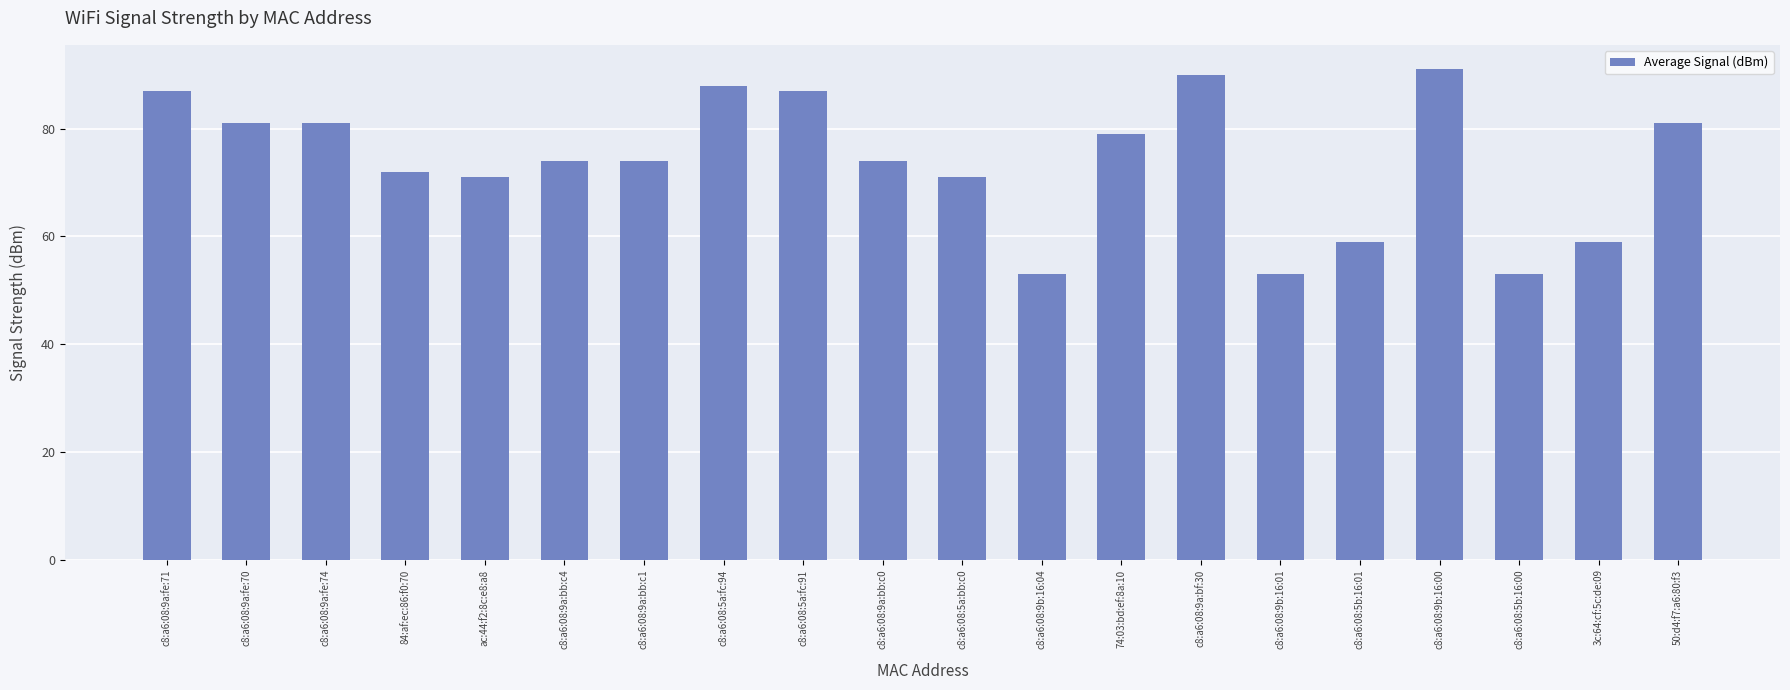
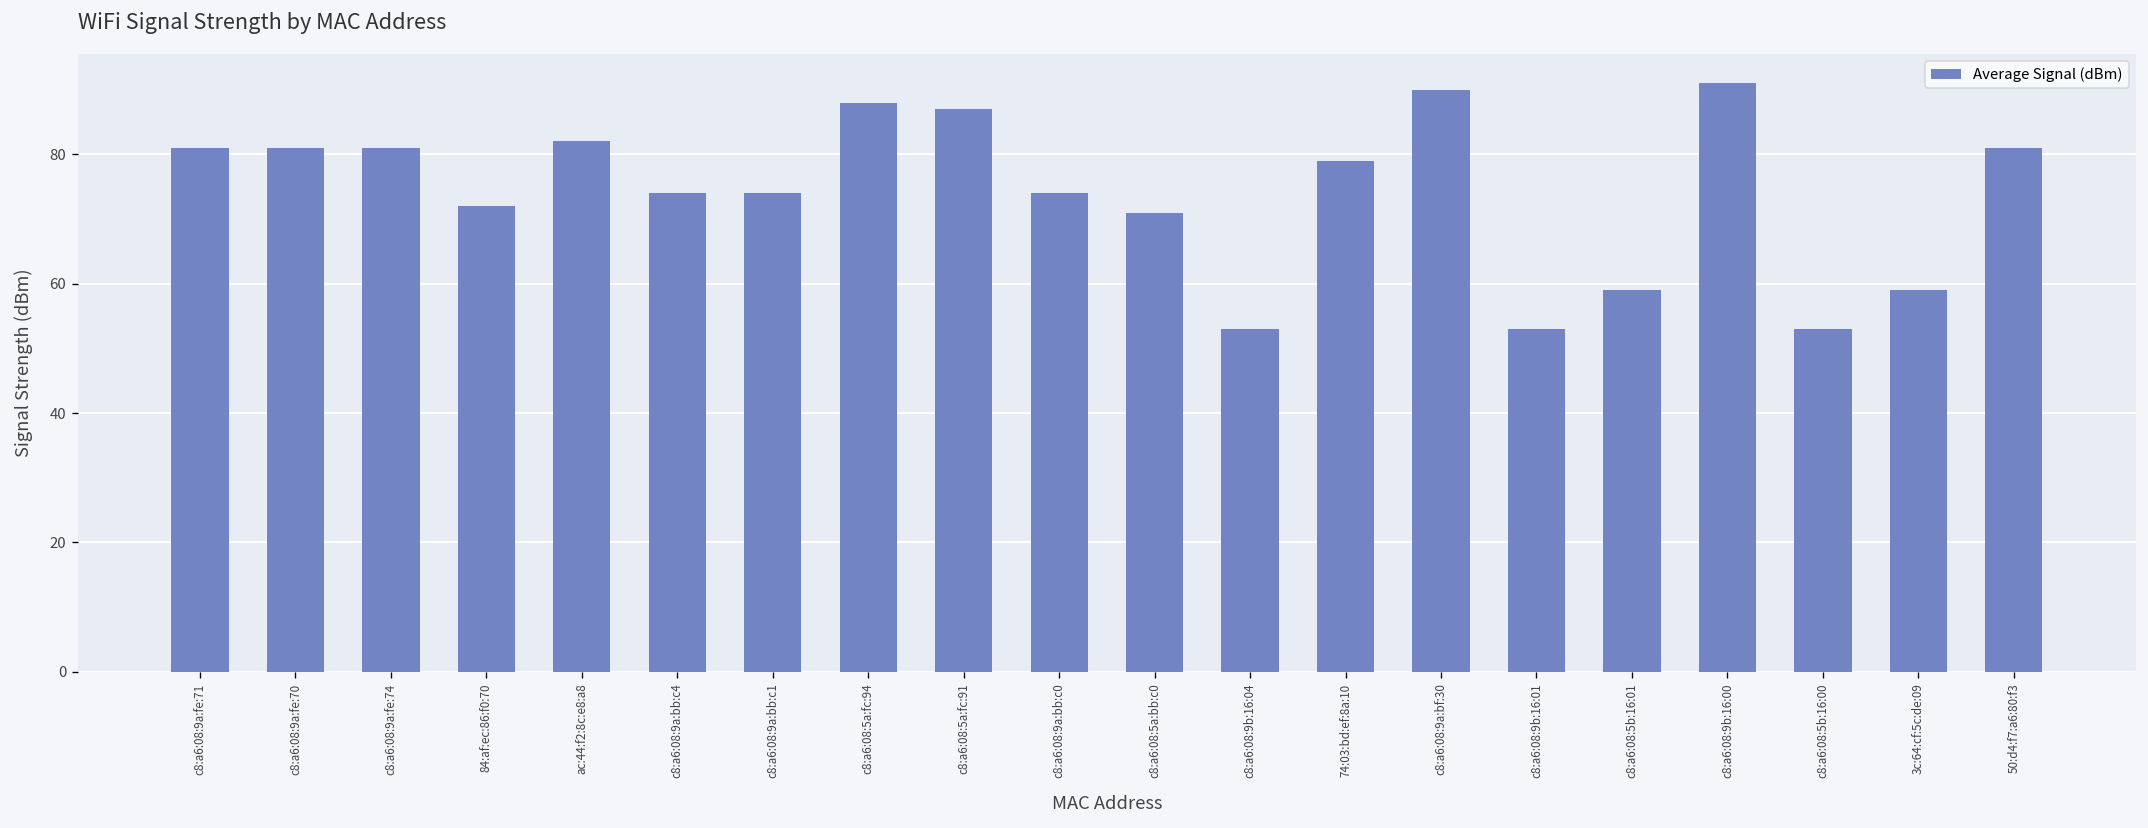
c8:a6:08:9a:fe:71: 87 -> 81
ac:44:f2:8c:e8:a8: 71 -> 82
